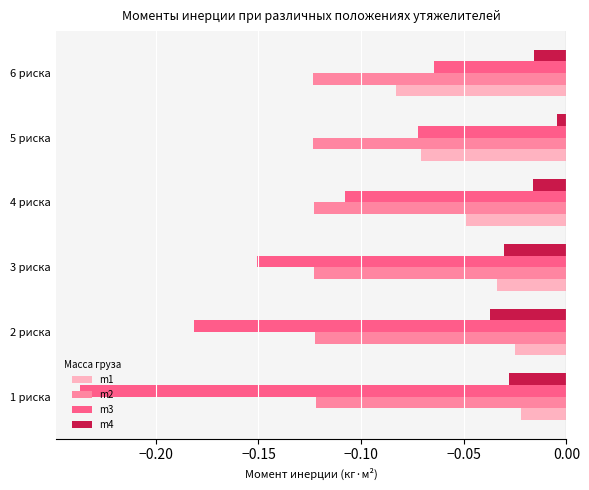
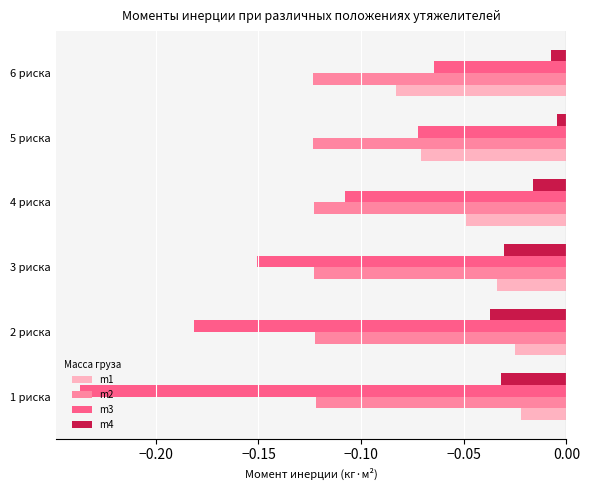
m4, 6 риска: -0.016 -> -0.007
m4, 1 риска: -0.028 -> -0.032
